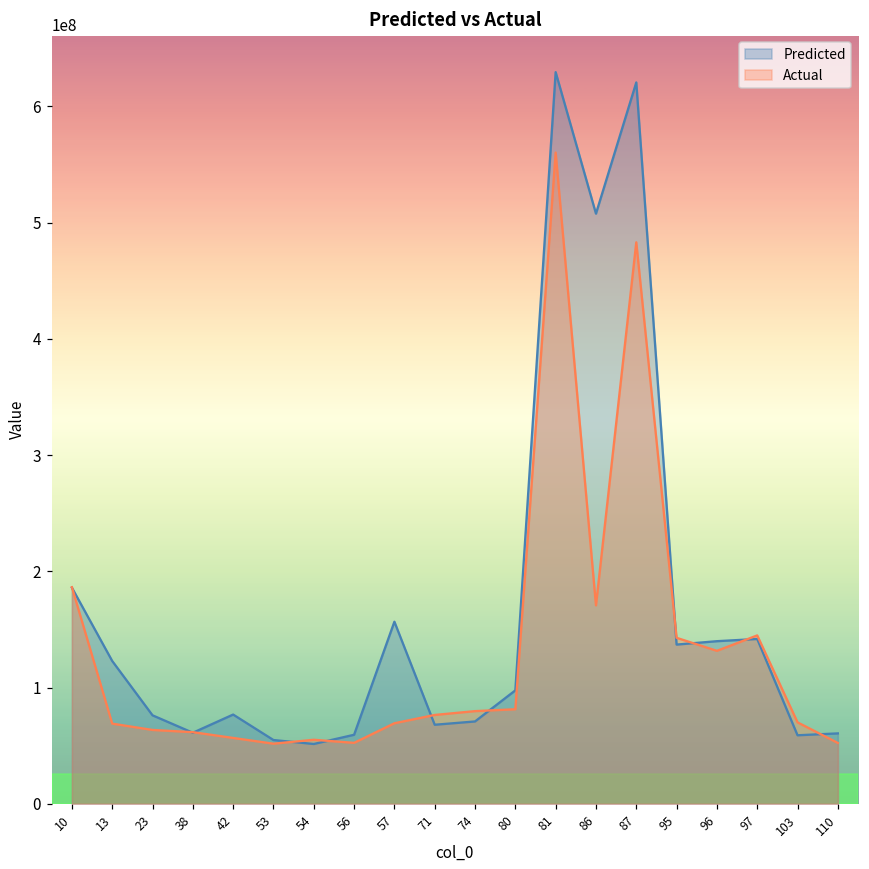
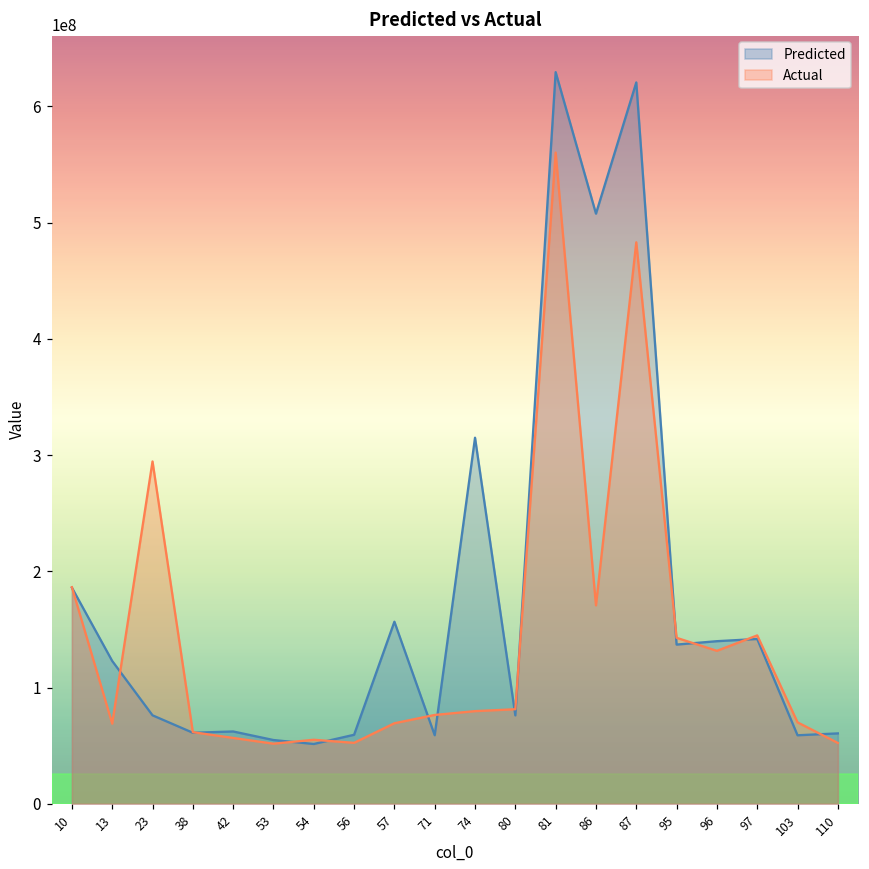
Actual, 23: 63000000 -> 295000000
Predicted, 42: 77000000 -> 62000000
Predicted, 71: 68000000 -> 59000000
Predicted, 74: 71000000 -> 315000000
Predicted, 80: 98000000 -> 76000000
